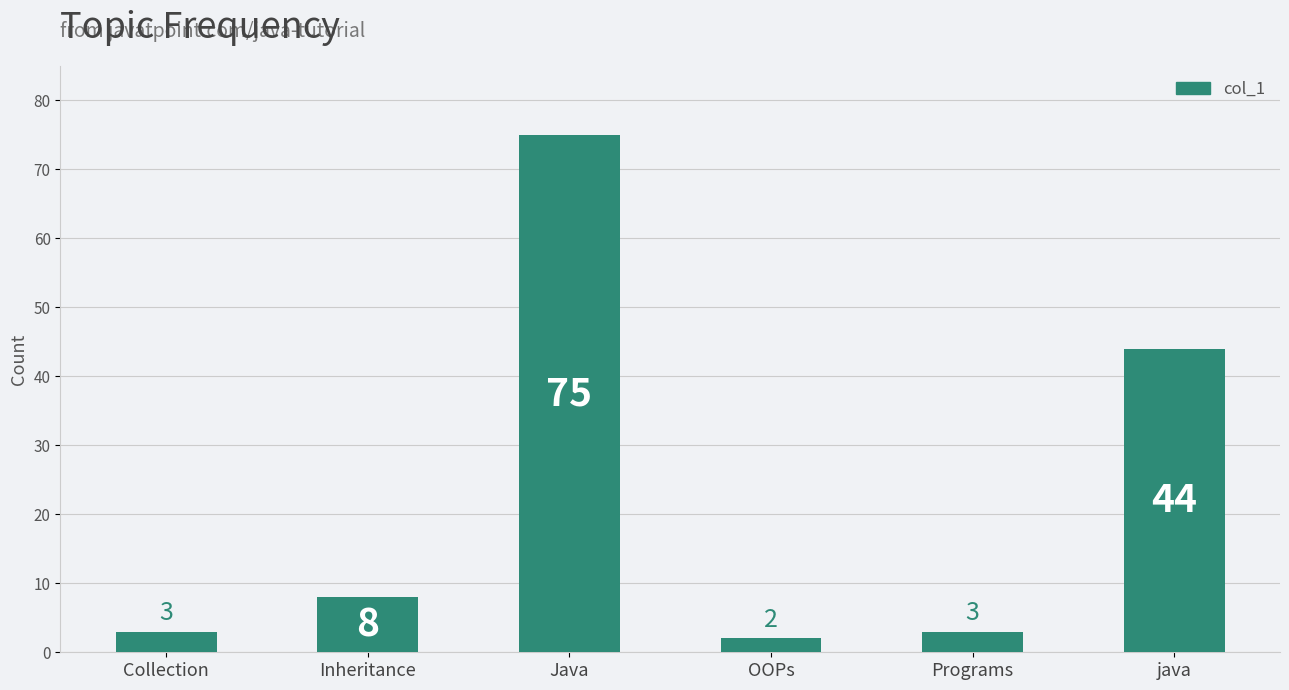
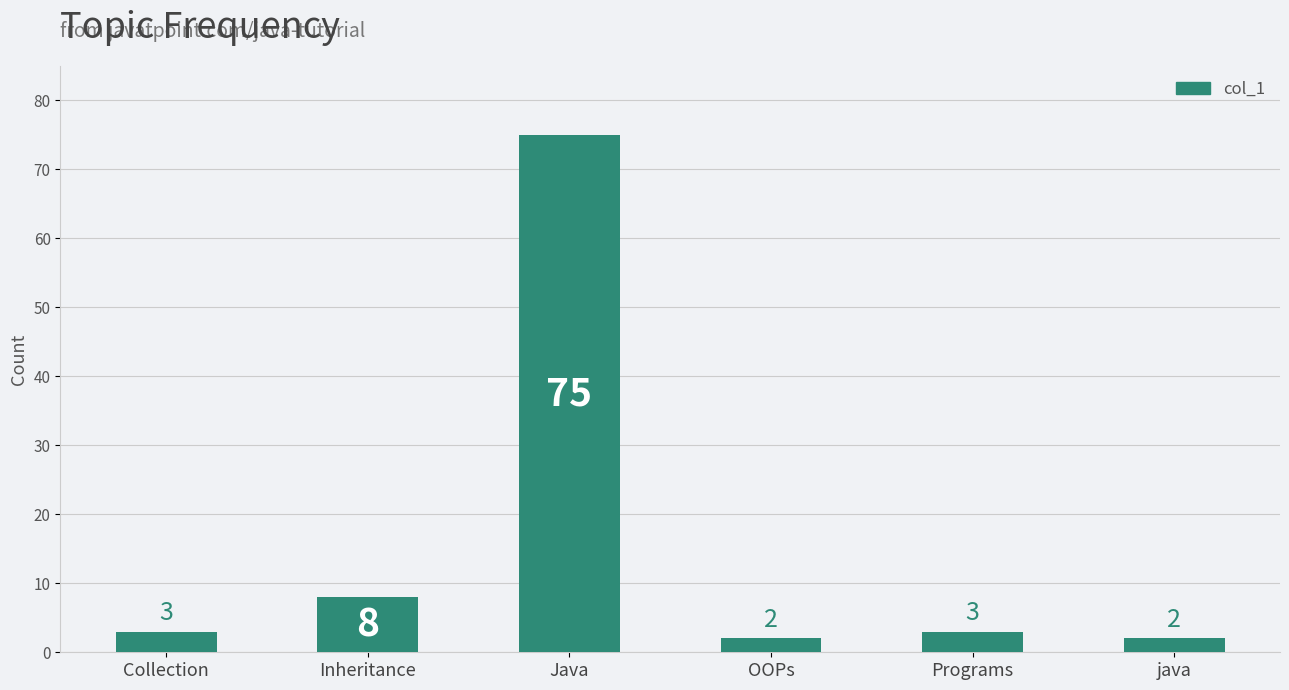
java: 44 -> 2
